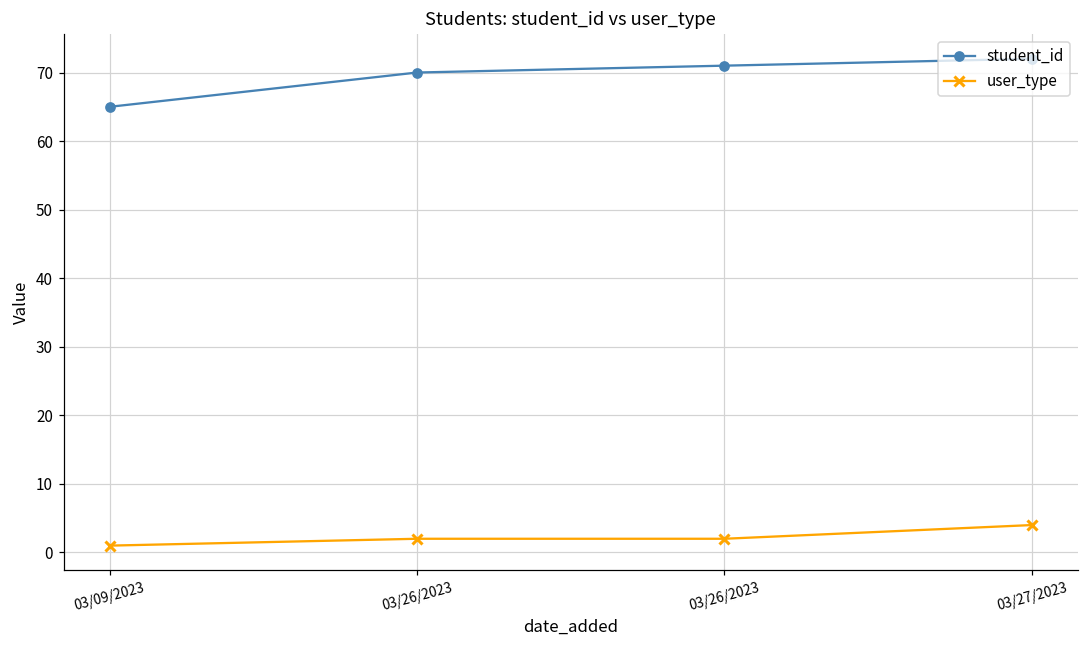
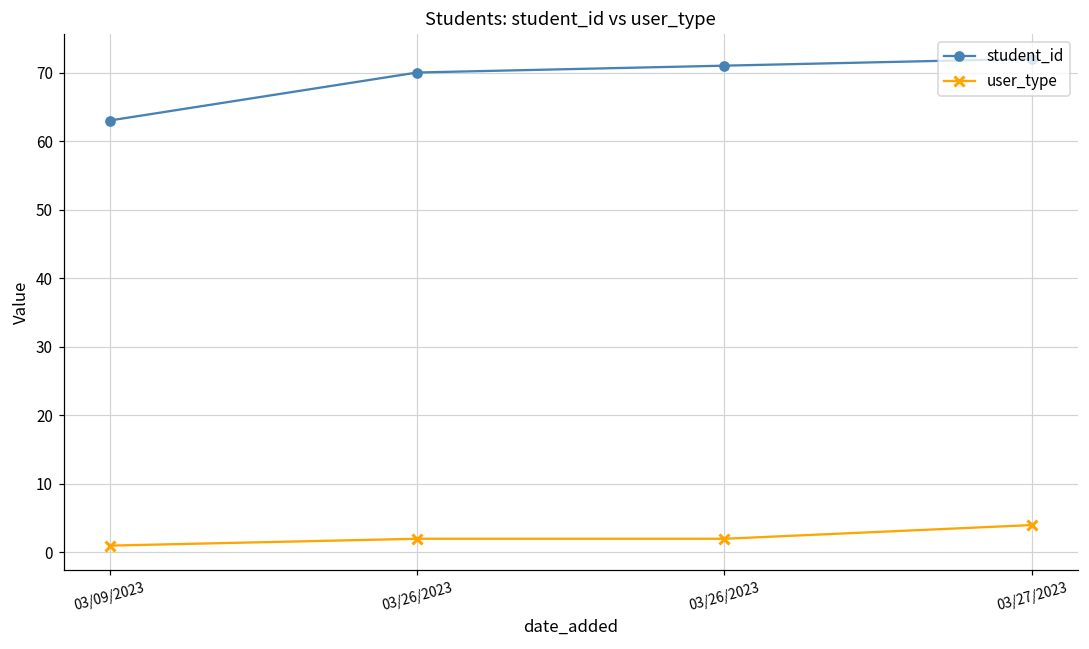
student_id, 03/09/2023: 65 -> 63
